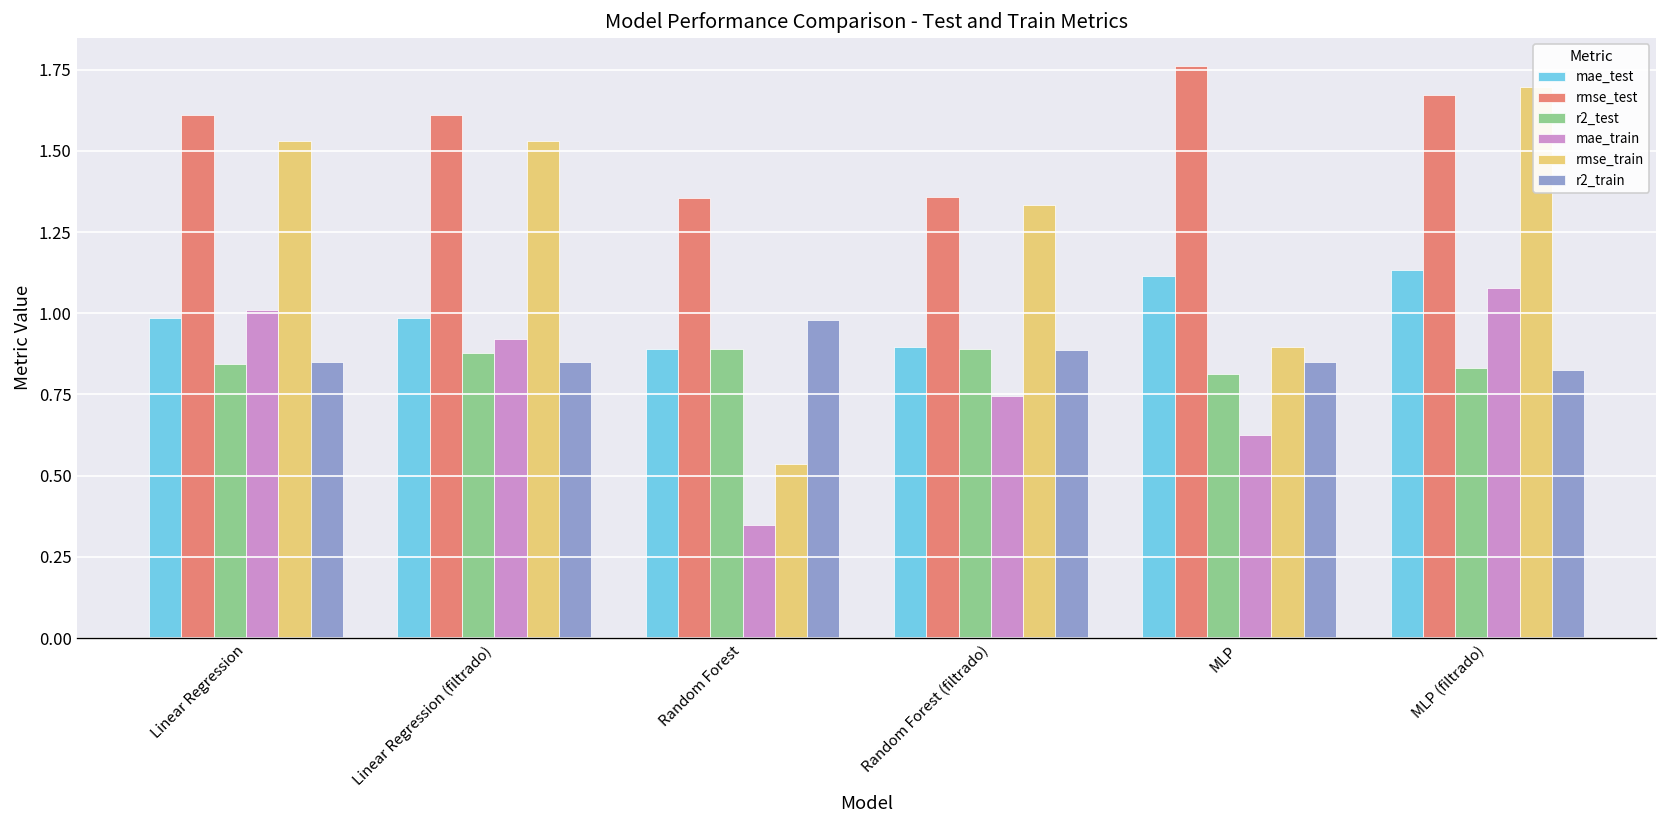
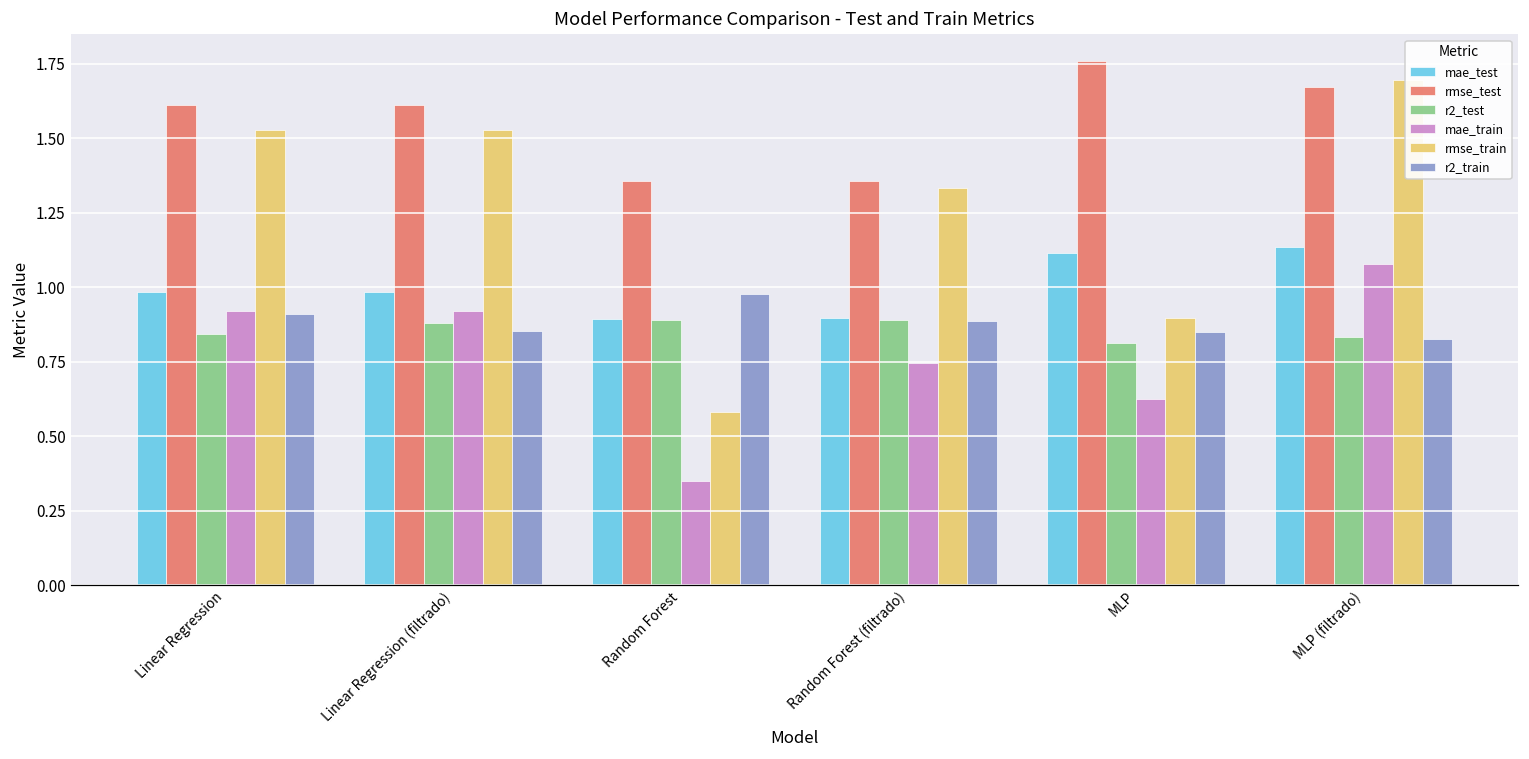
mae_train, Linear Regression: 1.01 -> 0.92
r2_train, Linear Regression: 0.85 -> 0.91
rmse_train, Random Forest: 0.54 -> 0.58
